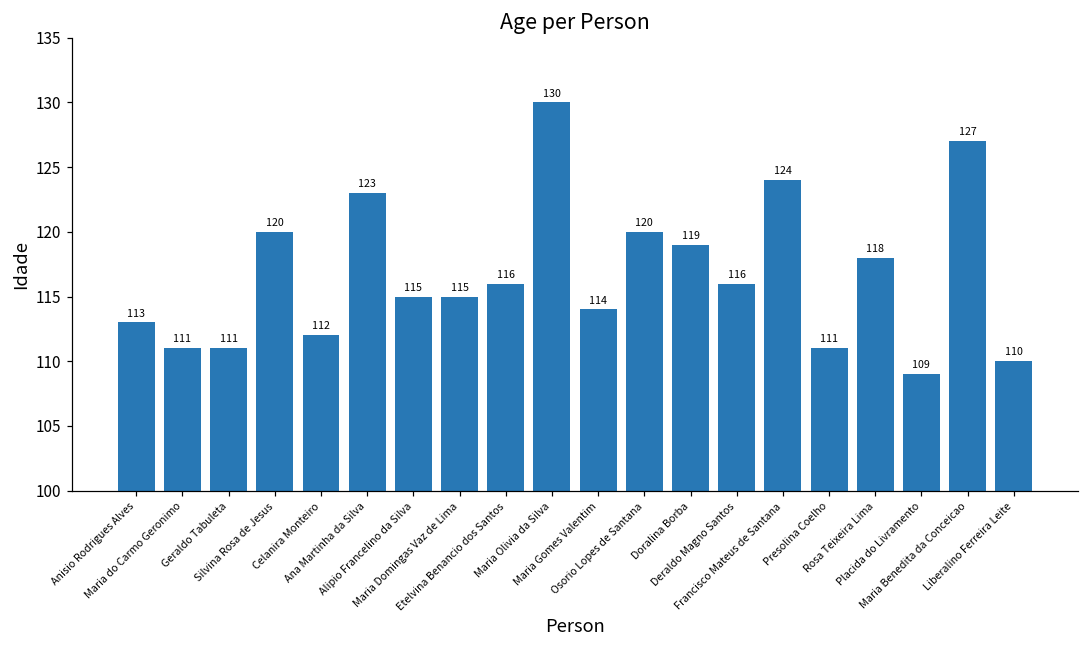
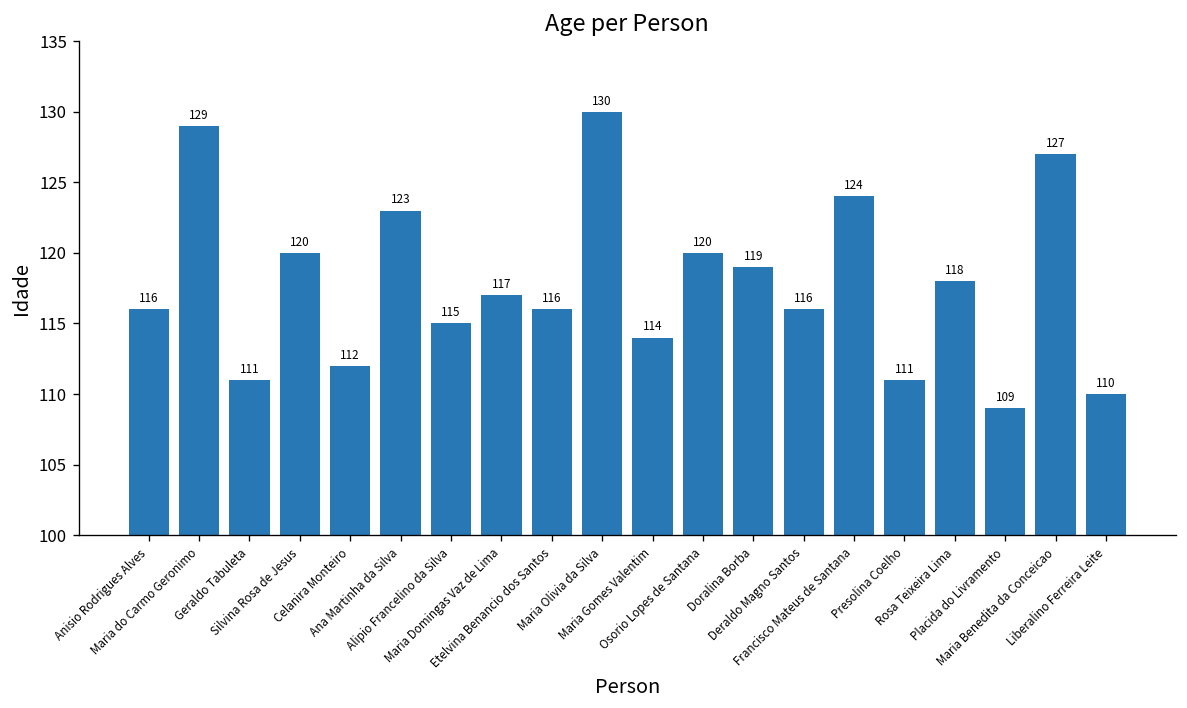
Anisio Rodrigues Alves: 113 -> 116
Maria do Carmo Geronimo: 111 -> 129
Maria Domingas Vaz de Lima: 115 -> 117
